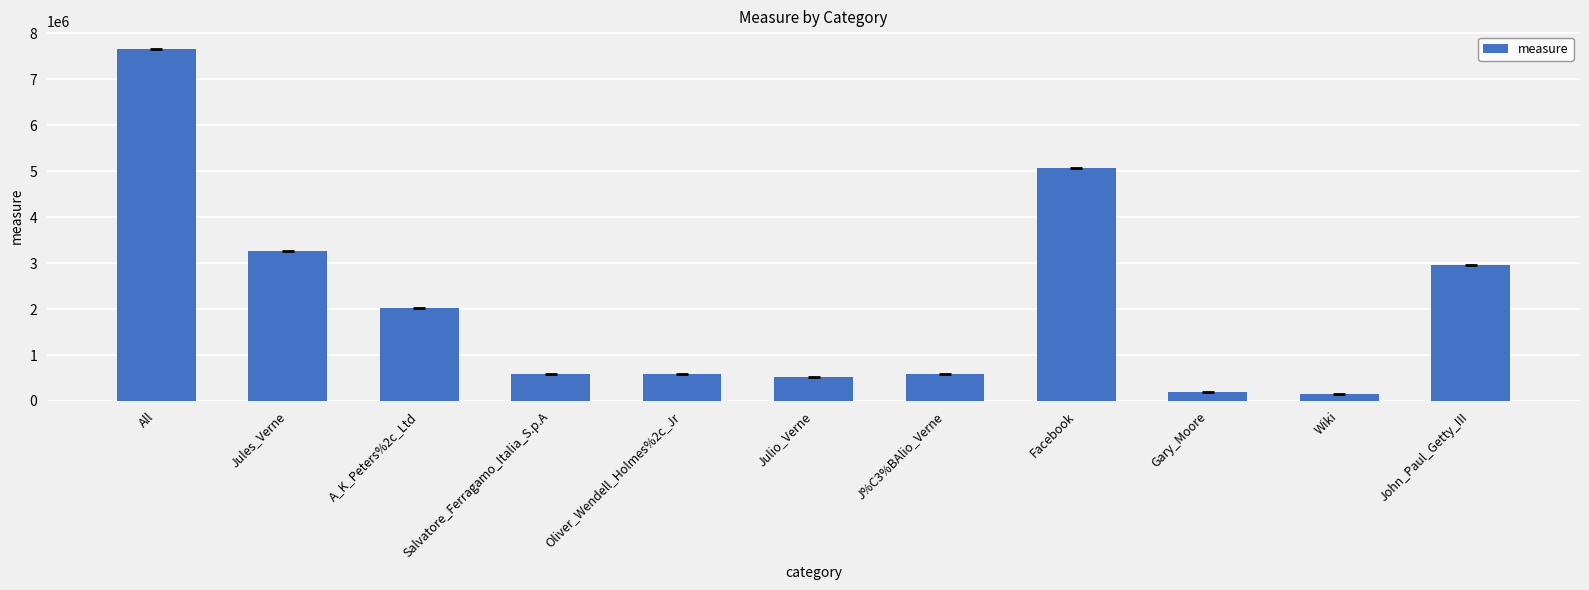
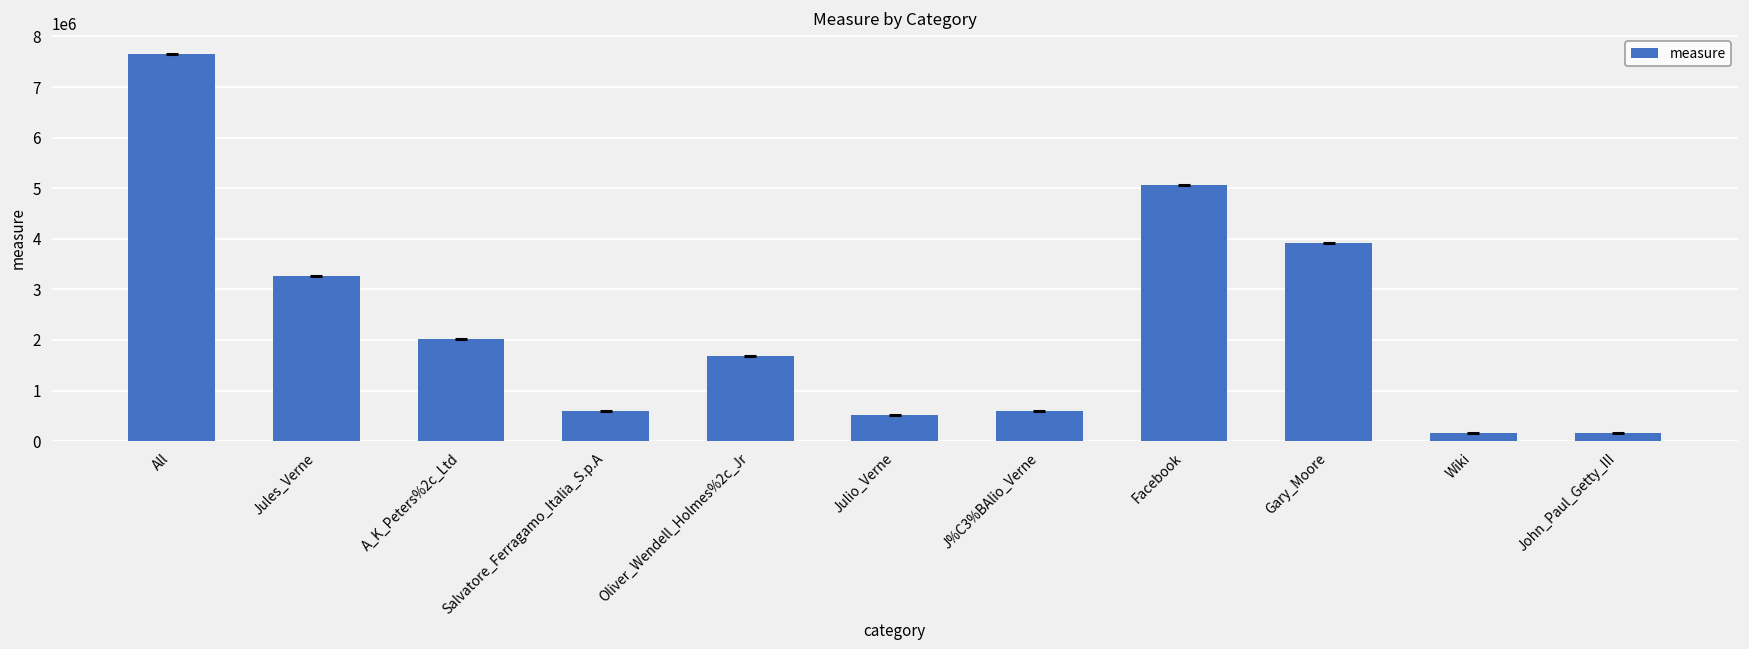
measure, Oliver_Wendell_Holmes%2c_Jr: 600000 -> 1700000
measure, Gary_Moore: 200000 -> 3900000
measure, John_Paul_Getty_III: 3000000 -> 200000
